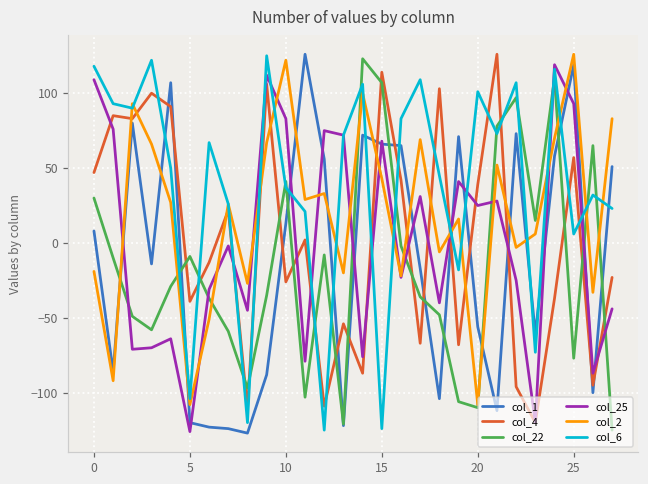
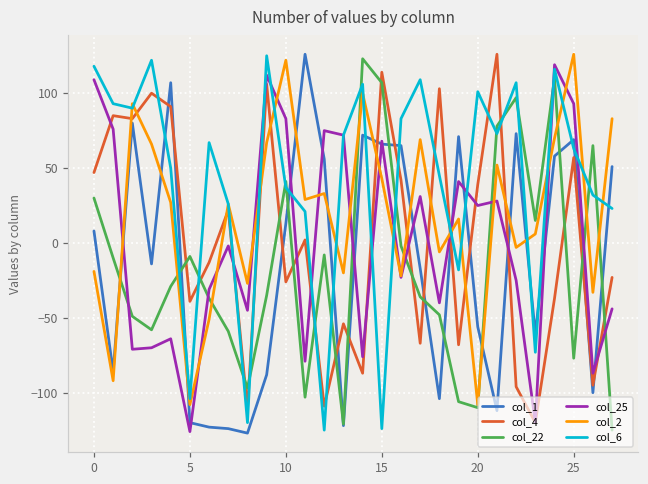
col_1, 25: 119 -> 69
col_6, 25: 6 -> 63
